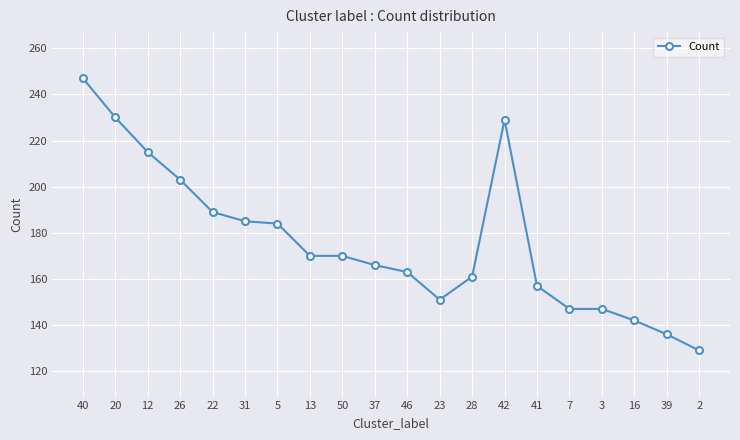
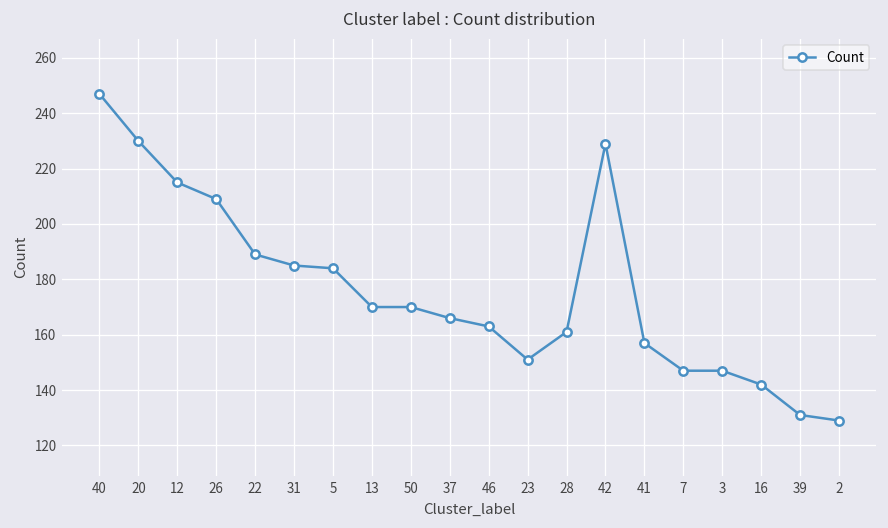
26: 203 -> 209
39: 136 -> 131
